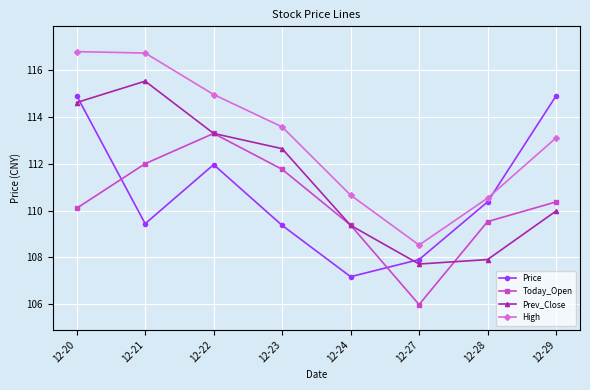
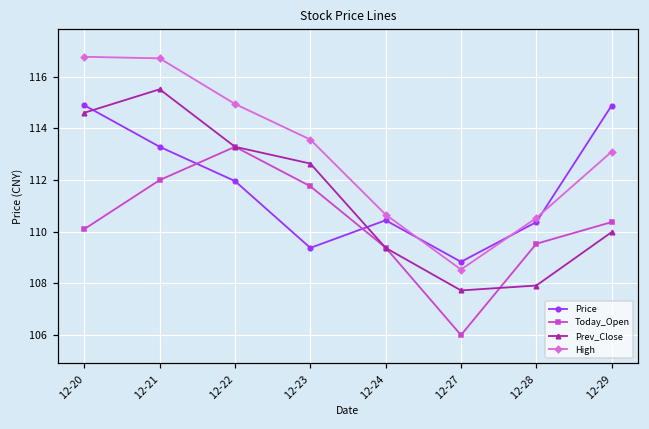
Price, 12-21: 109.4 -> 113.3
Price, 12-24: 107.2 -> 110.4
Price, 12-27: 107.9 -> 108.8
